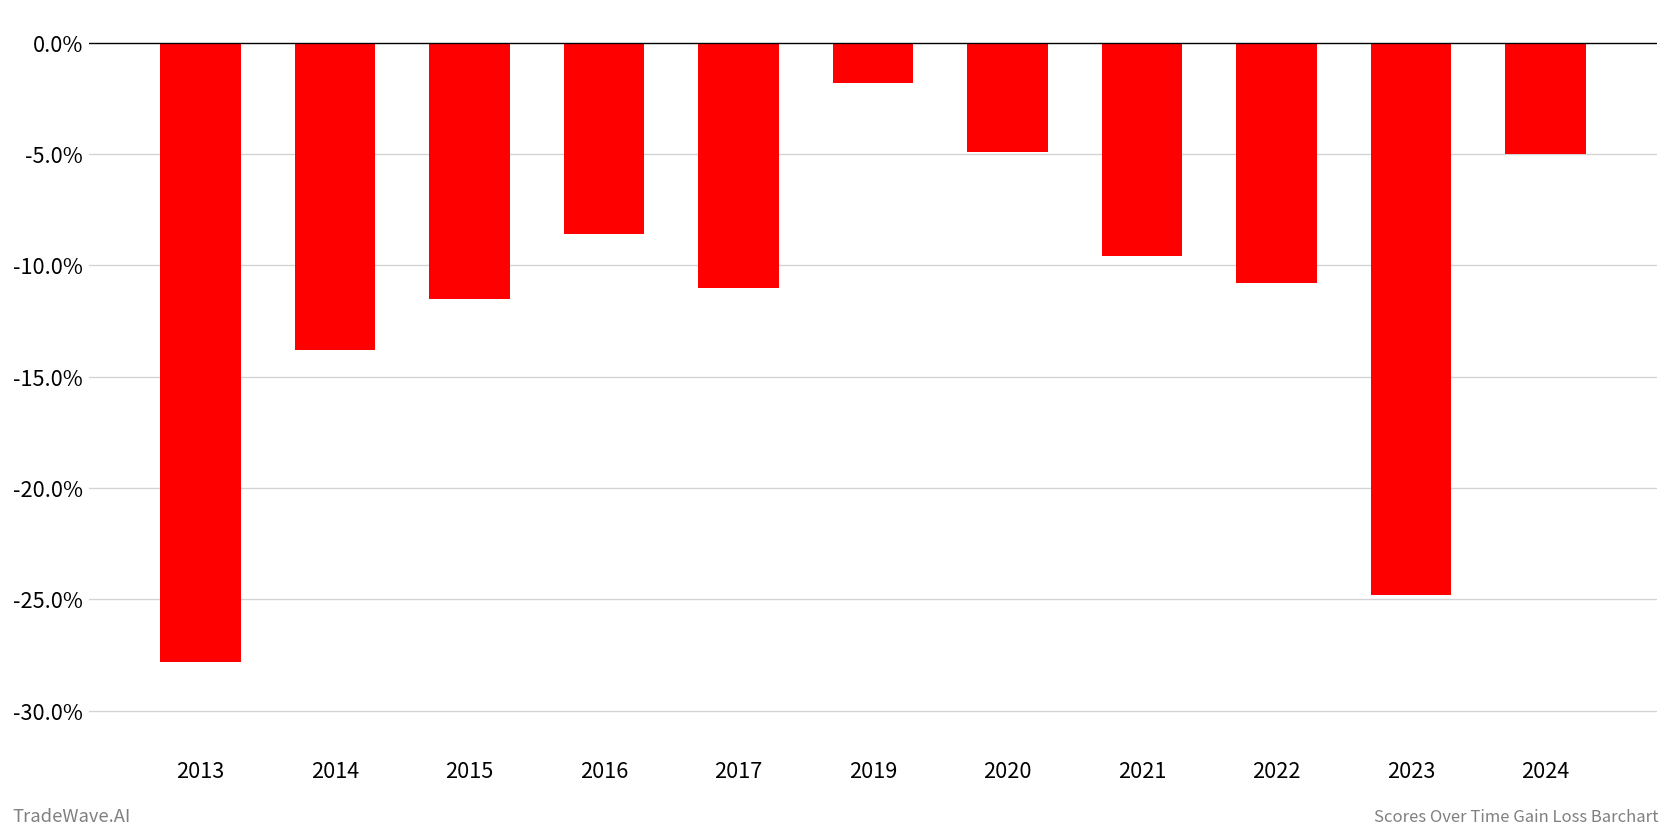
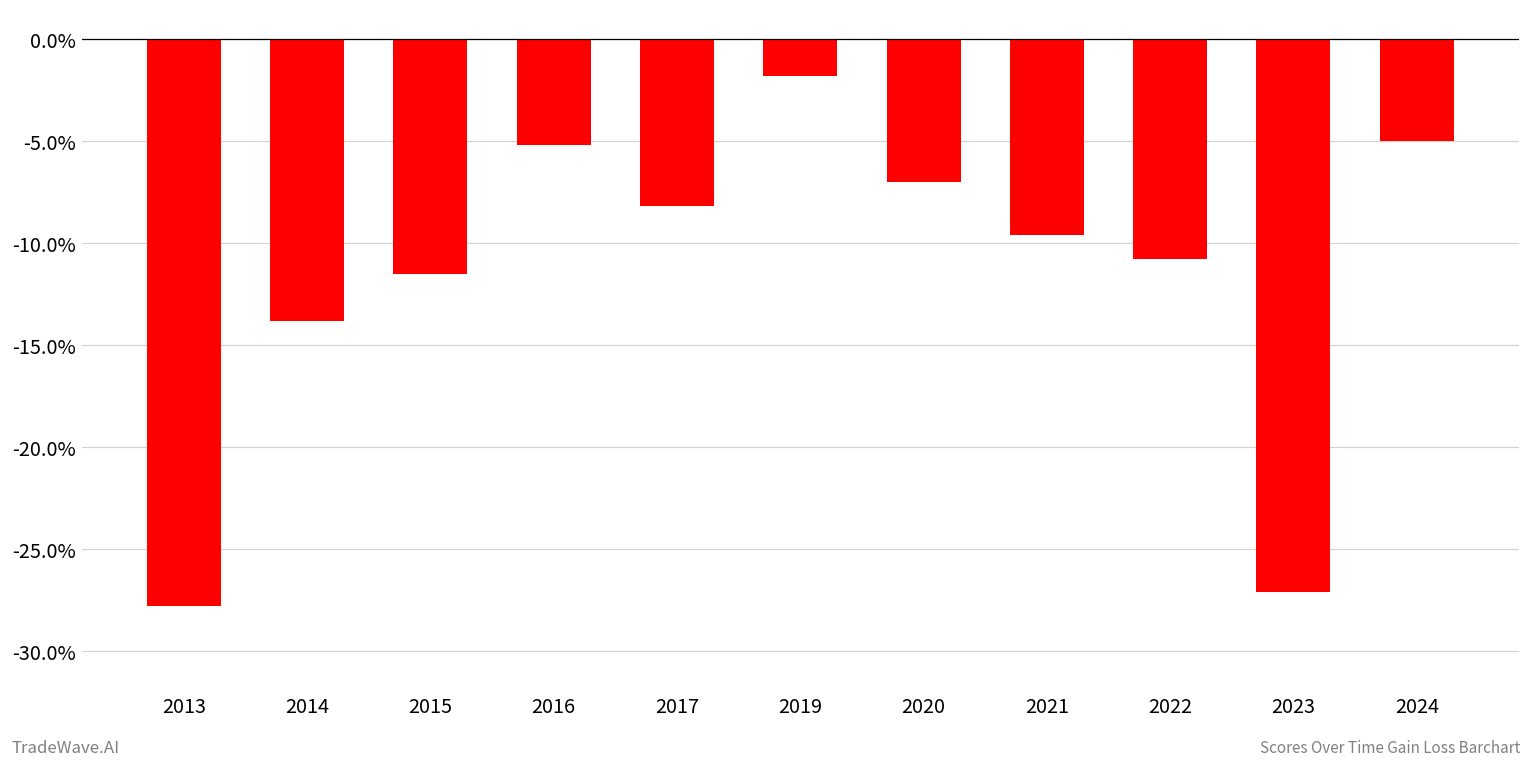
2016: -8.6% -> -5.2%
2017: -11.0% -> -8.2%
2020: -4.9% -> -7.0%
2023: -24.8% -> -27.1%
